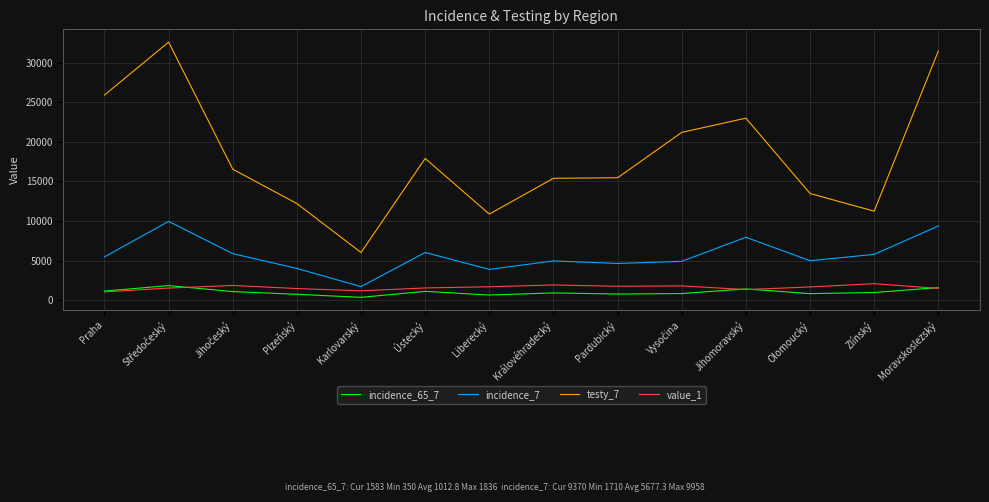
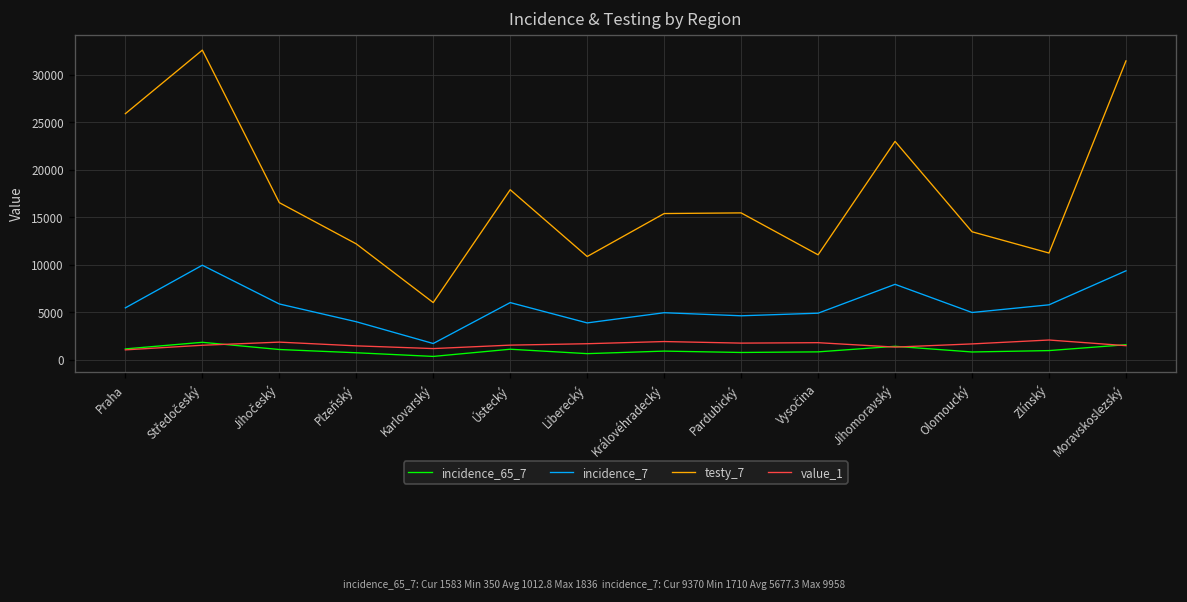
testy_7, Vysočina: 21000 -> 11000
